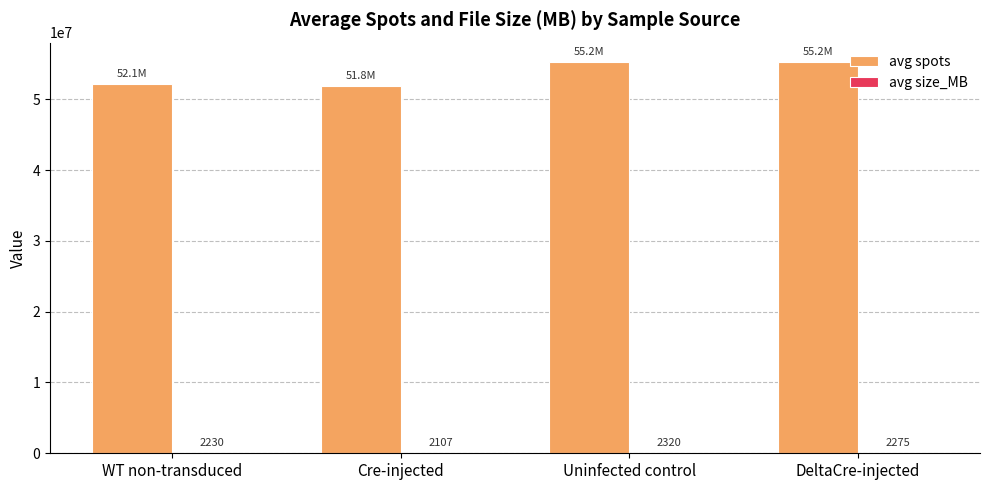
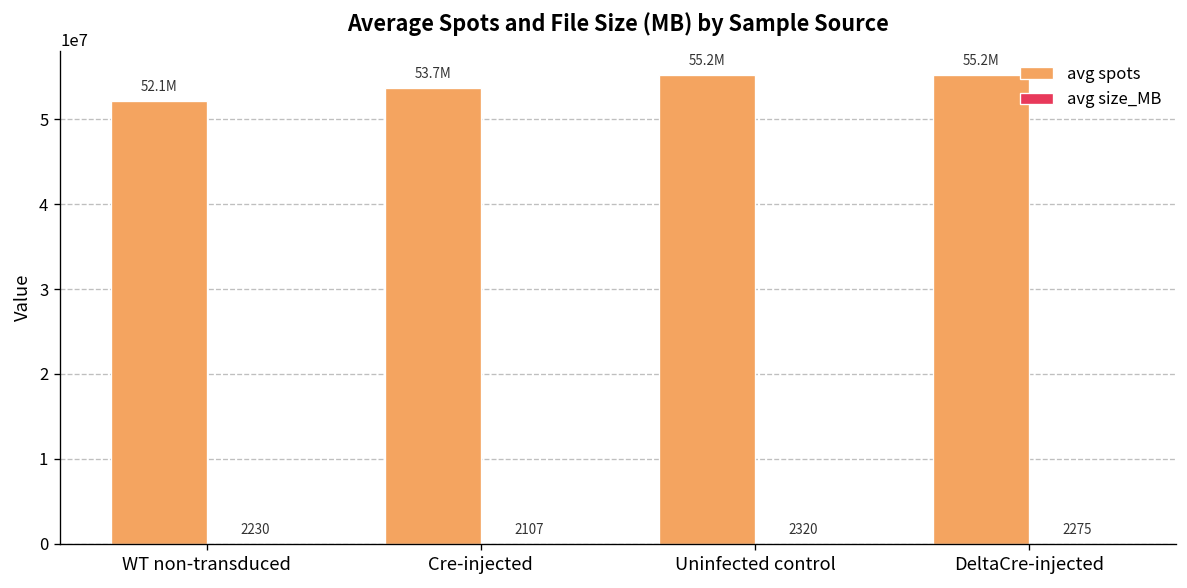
avg spots, Cre-injected: 51.8M -> 53.7M
